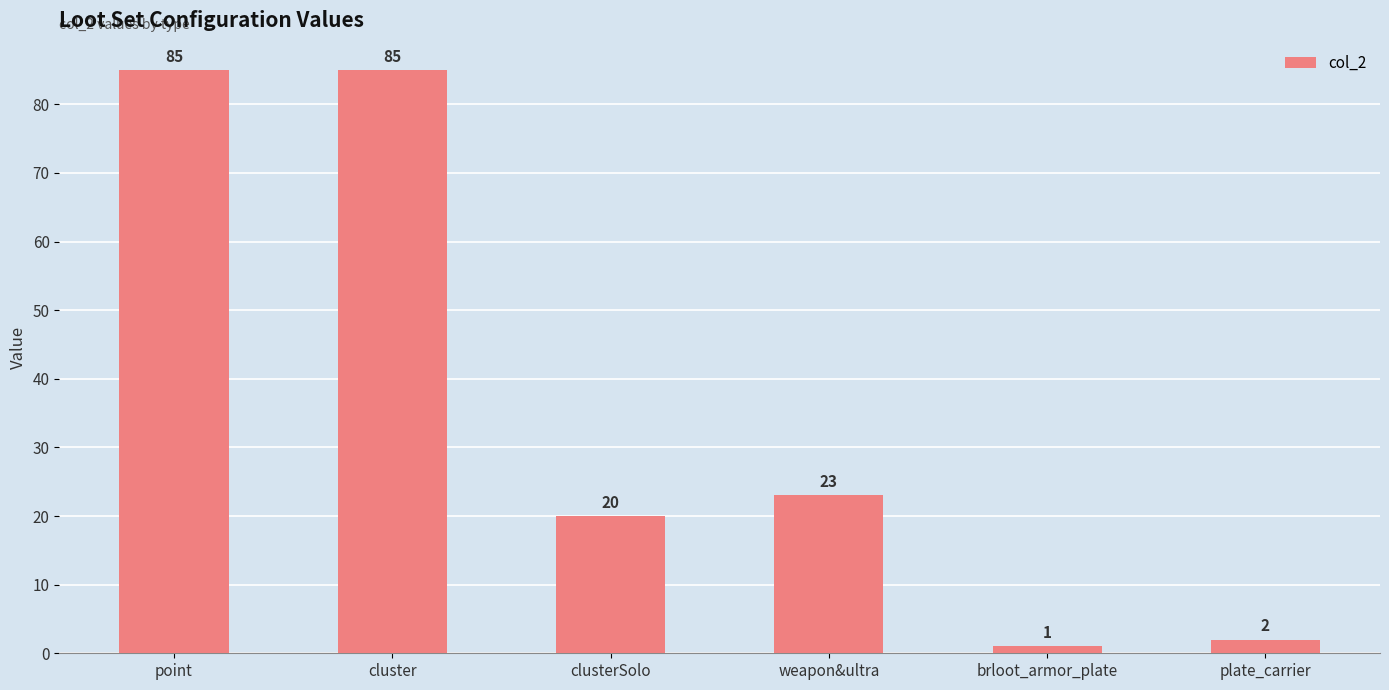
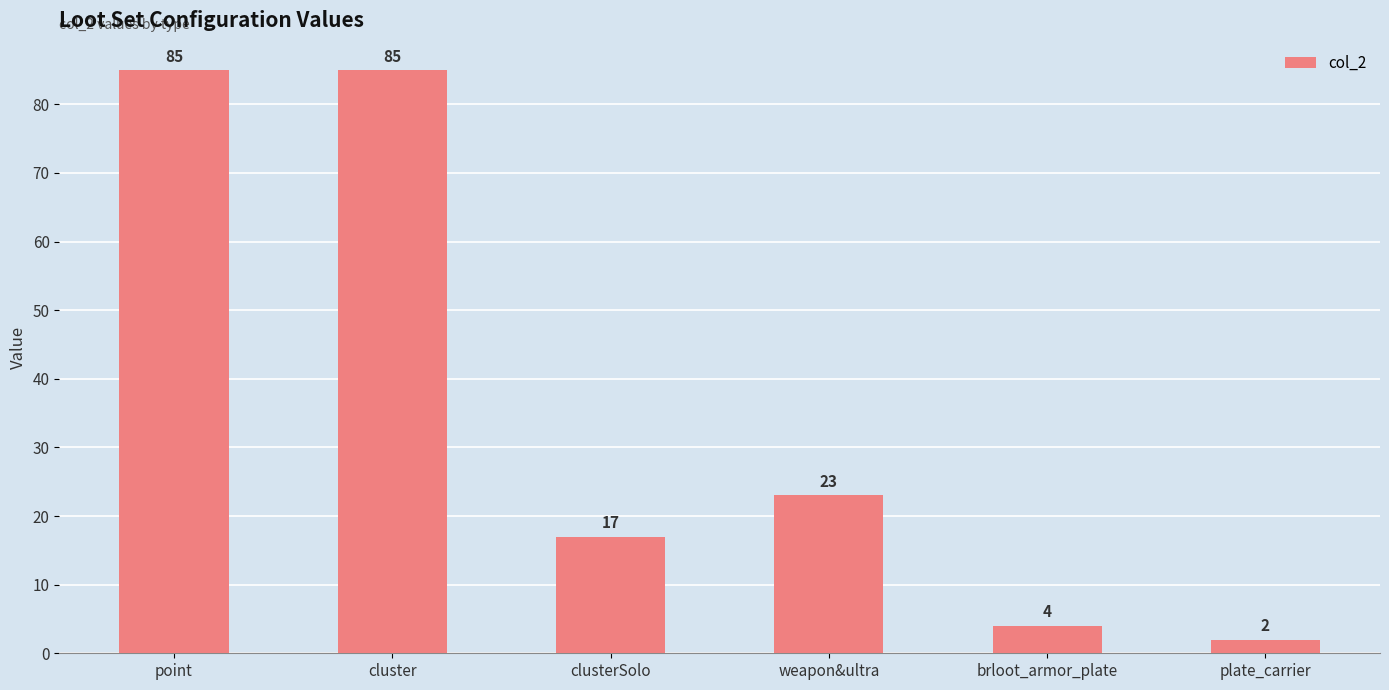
clusterSolo: 20 -> 17
brloot_armor_plate: 1 -> 4
